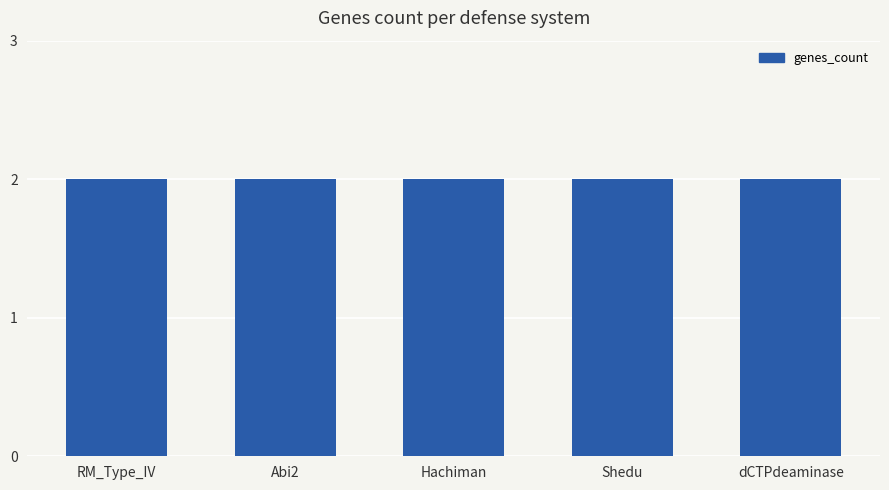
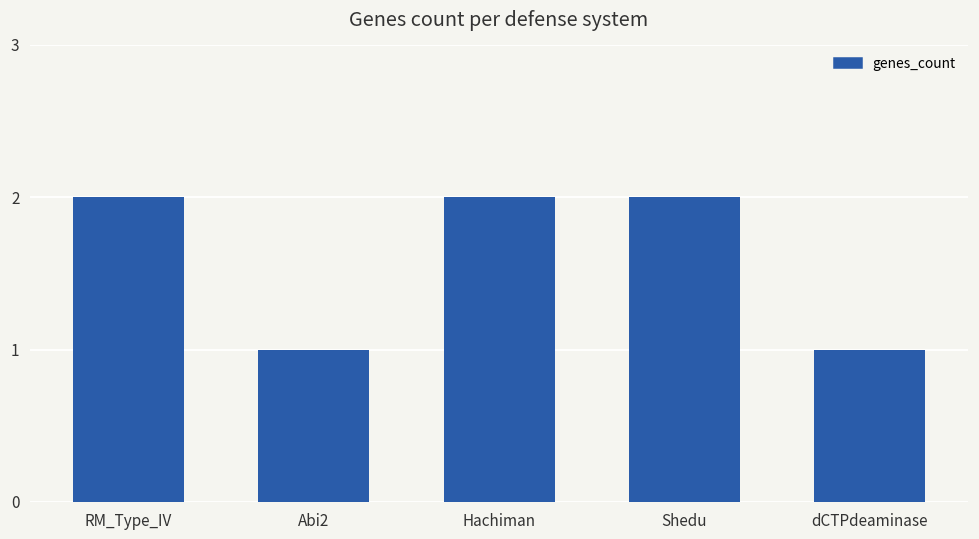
Abi2: 2 -> 1
dCTPdeaminase: 2 -> 1
